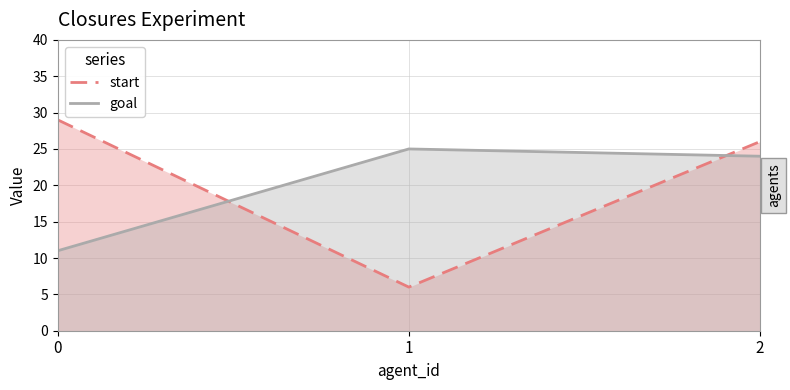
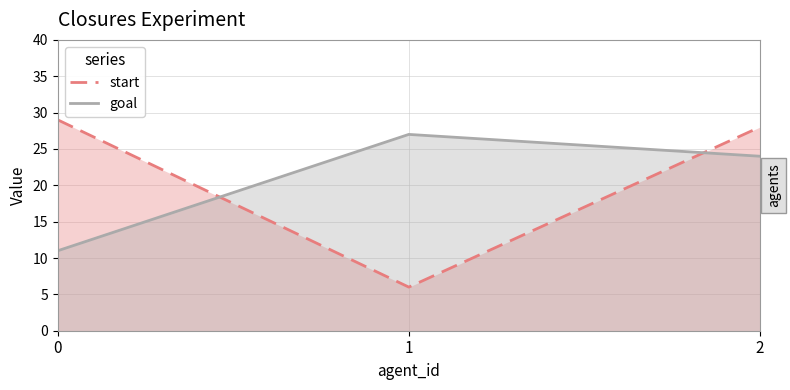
goal, 1: 25 -> 27
start, 2: 26 -> 28
